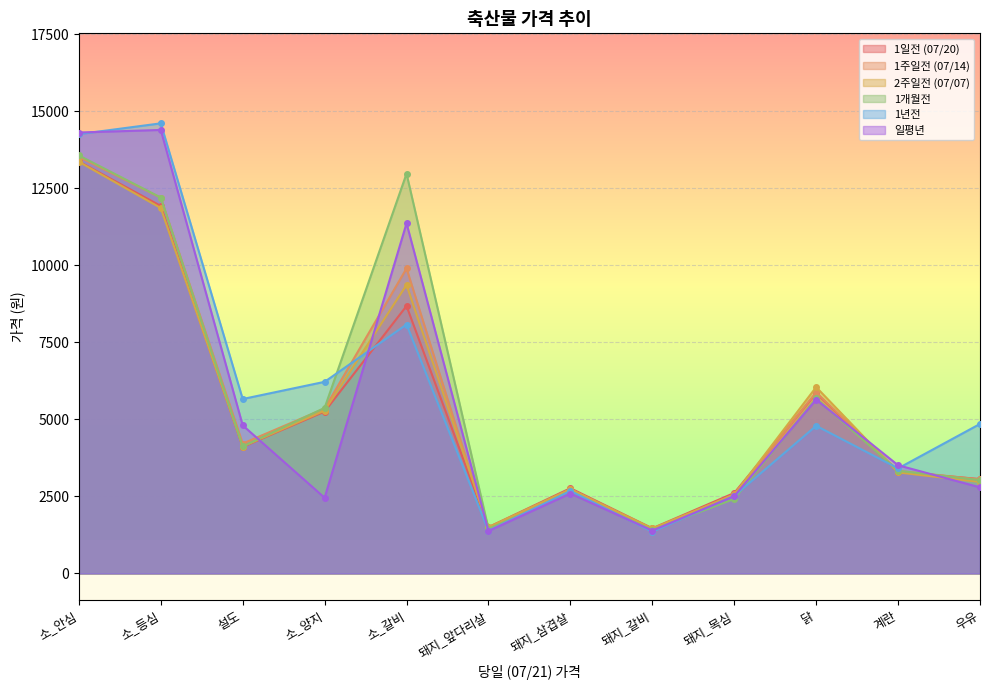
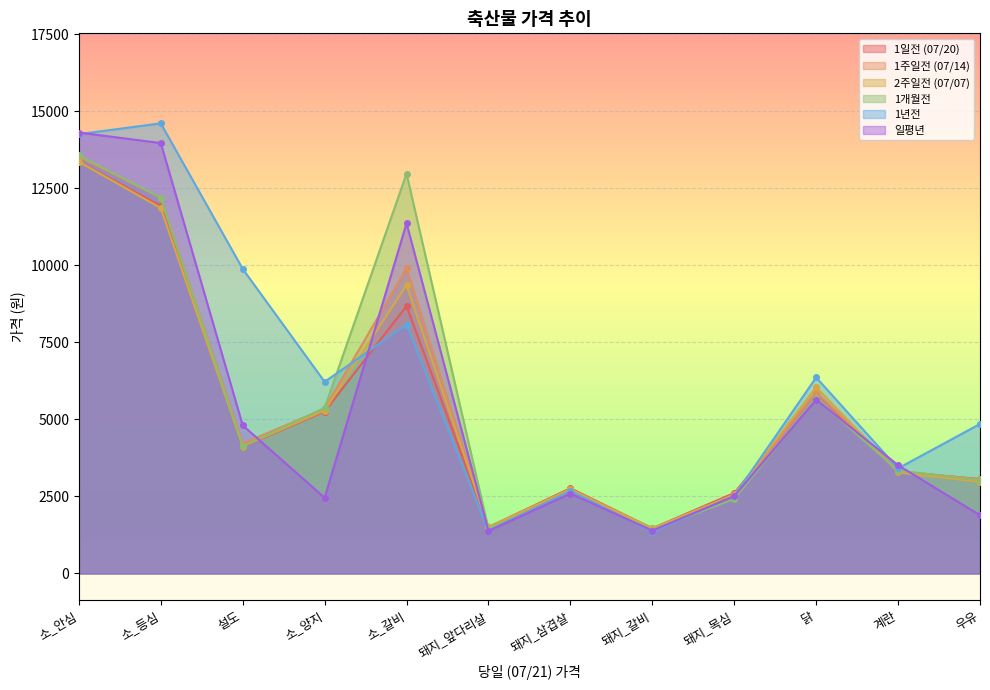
일평년, 소_등심: 14400 -> 14000
1년전, 설도: 5700 -> 9900
1년전, 닭: 4800 -> 6400
일평년, 우유: 2800 -> 1900
